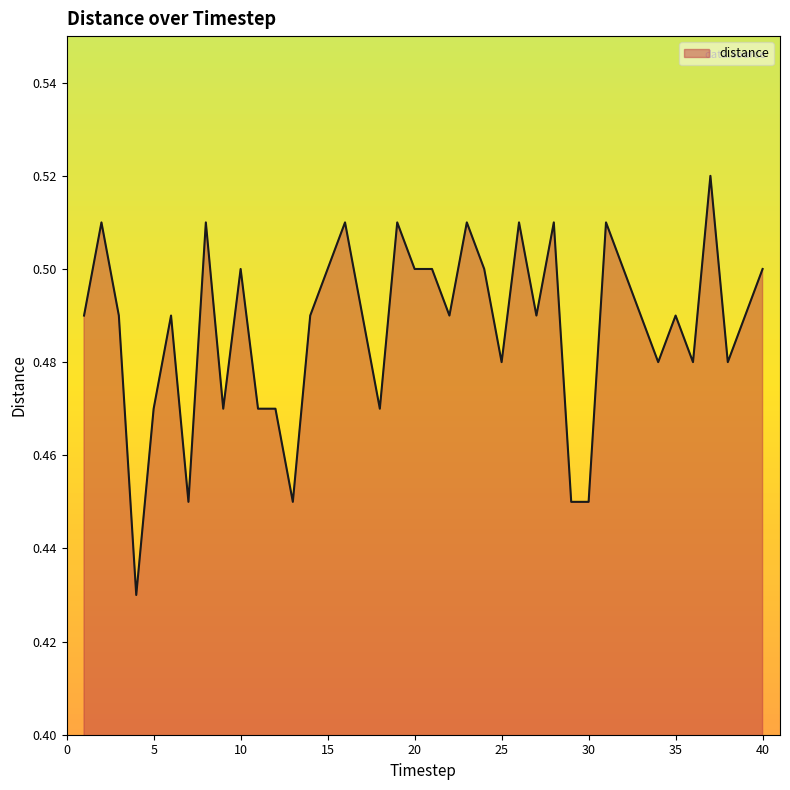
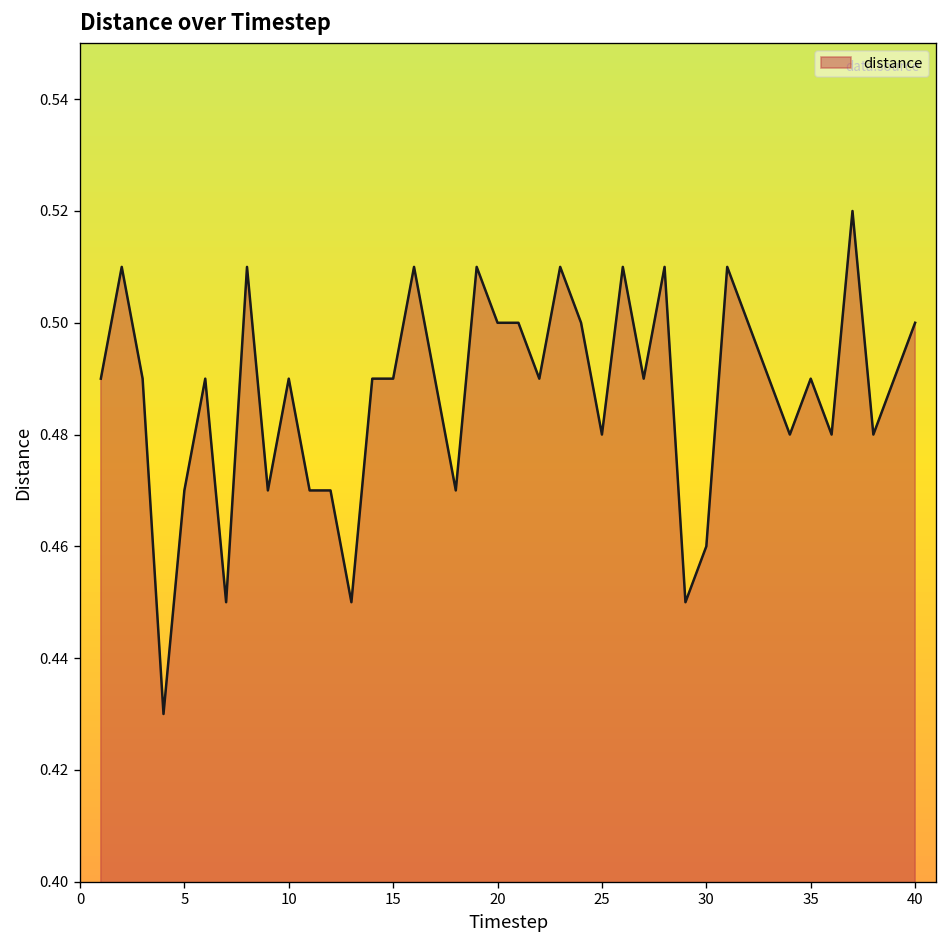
10: 0.50 -> 0.49
15: 0.50 -> 0.49
30: 0.45 -> 0.46
